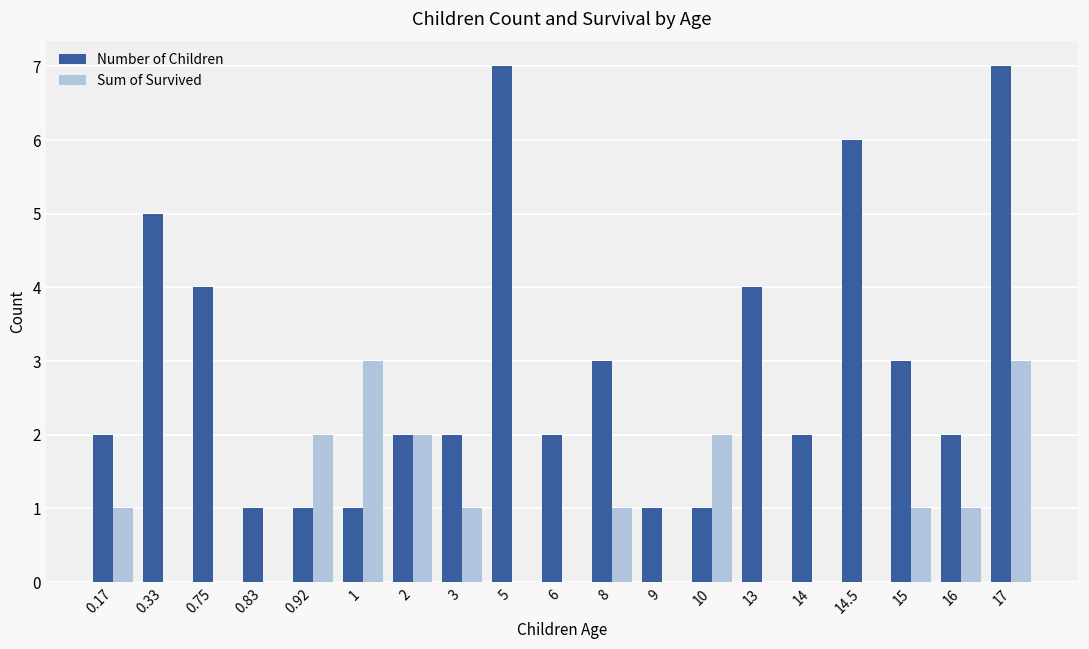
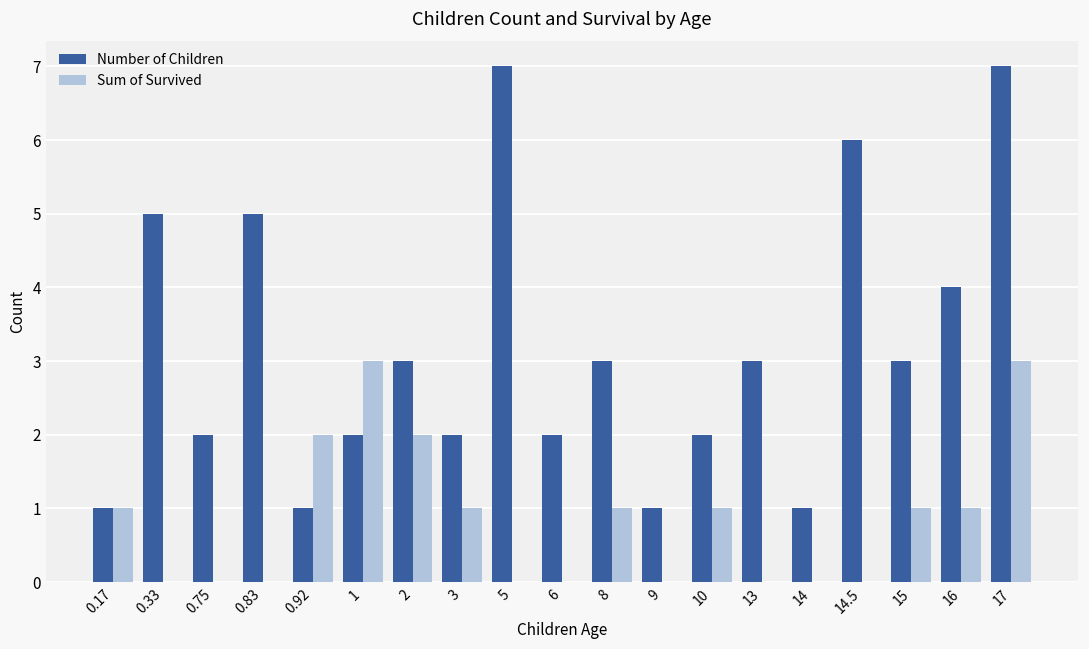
Number of Children, 0.17: 2 -> 1
Number of Children, 0.75: 4 -> 2
Number of Children, 0.83: 1 -> 5
Number of Children, 1: 1 -> 2
Number of Children, 2: 2 -> 3
Number of Children, 10: 1 -> 2
Sum of Survived, 10: 2 -> 1
Number of Children, 13: 4 -> 3
Number of Children, 14: 2 -> 1
Number of Children, 16: 2 -> 4
